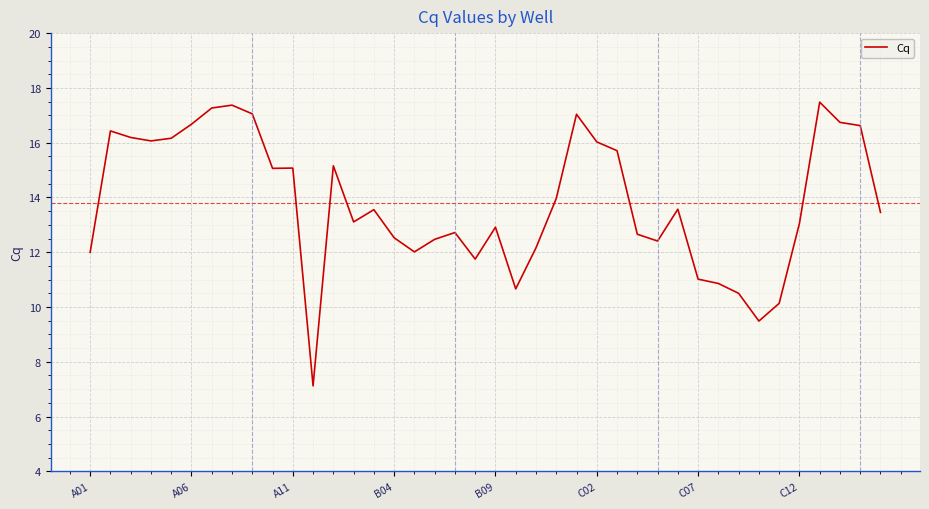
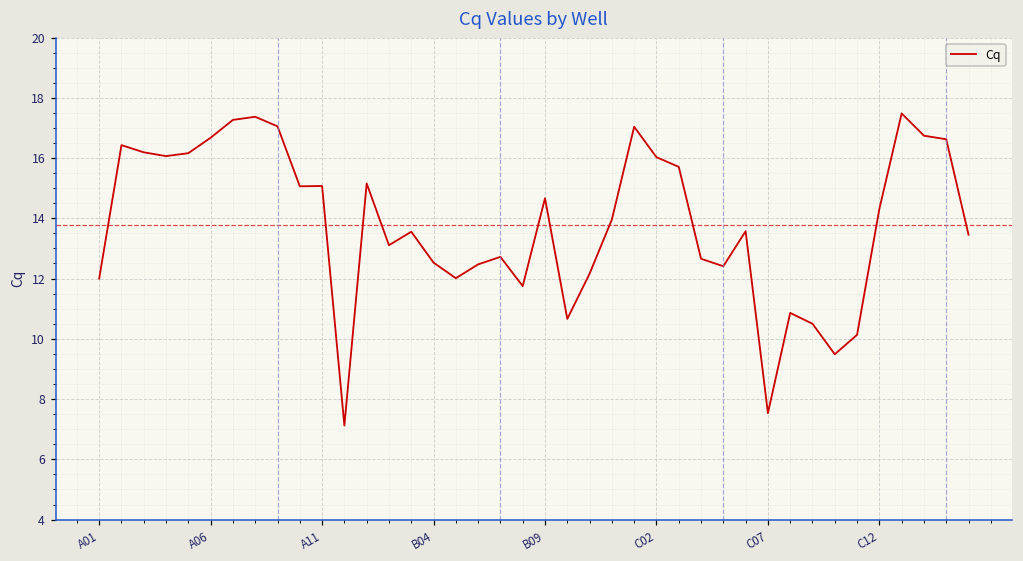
B09: 12.9 -> 14.7
C07: 11.0 -> 7.5
C12: 13.1 -> 14.3
